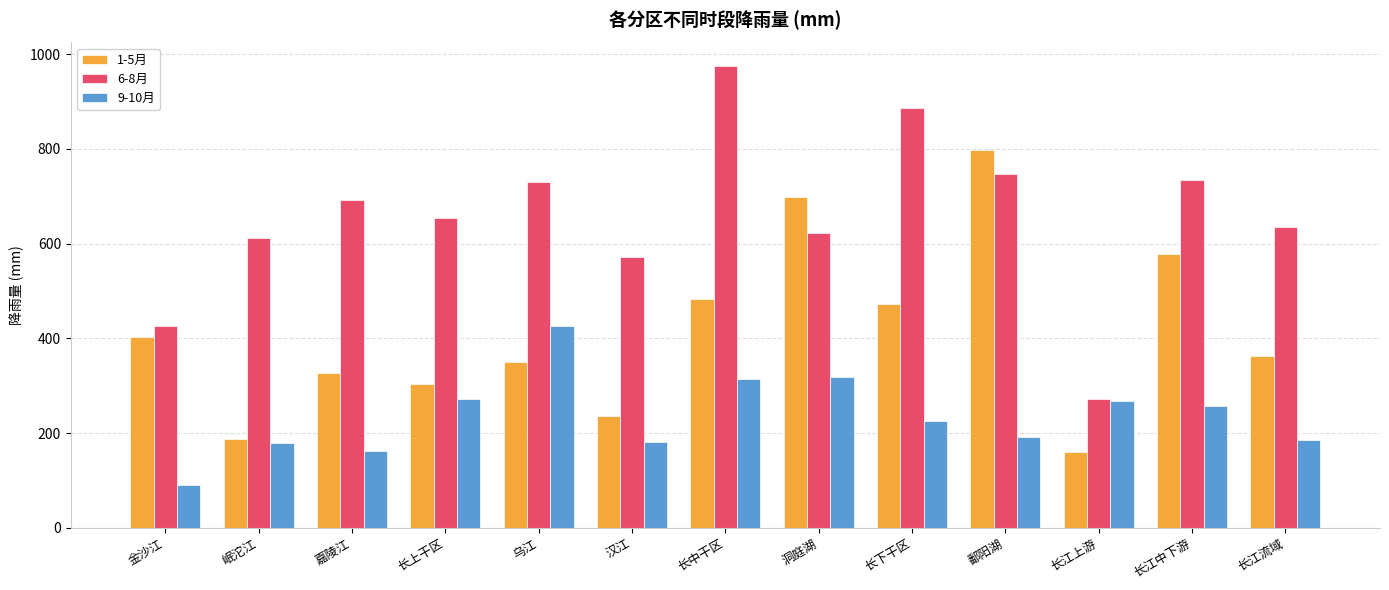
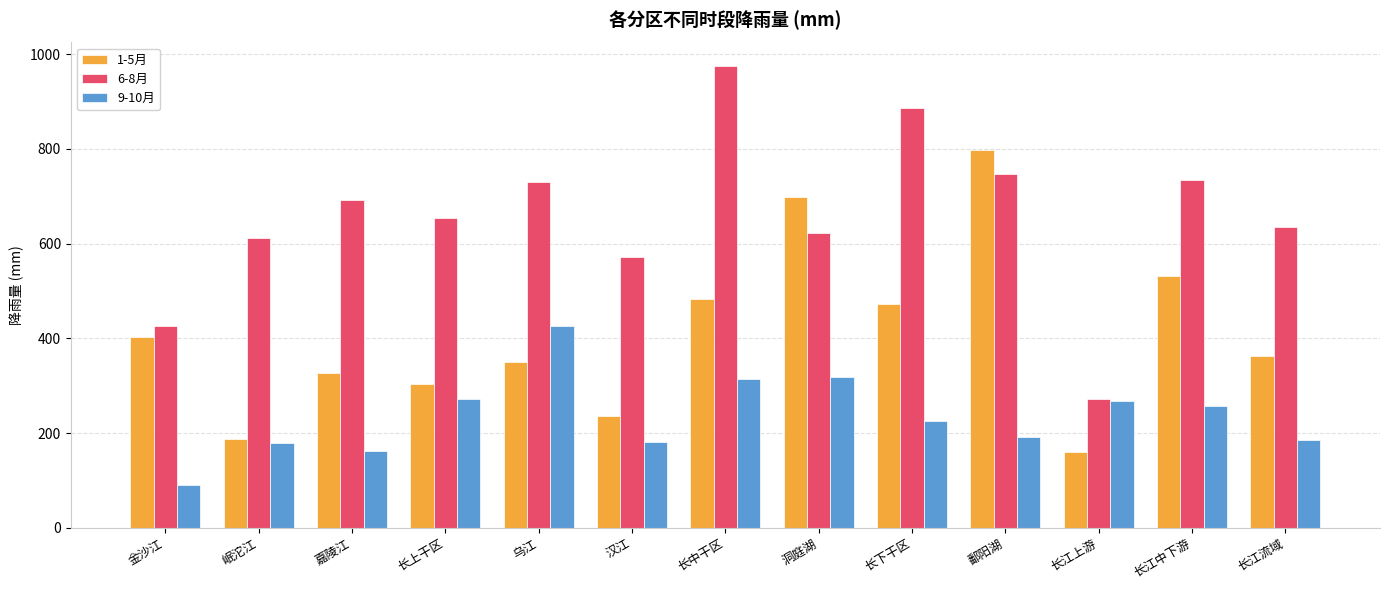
1-5月, 长江中下游: 580 -> 530
